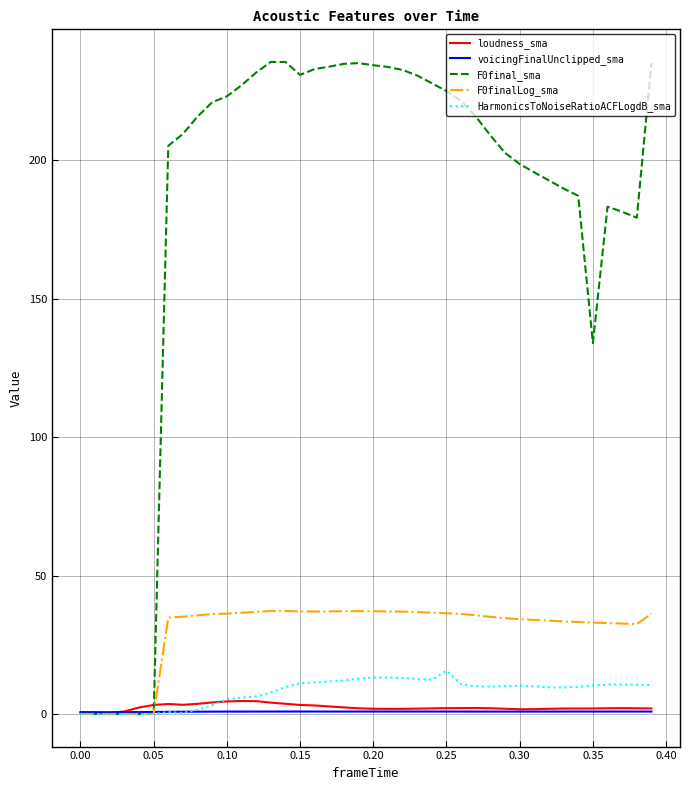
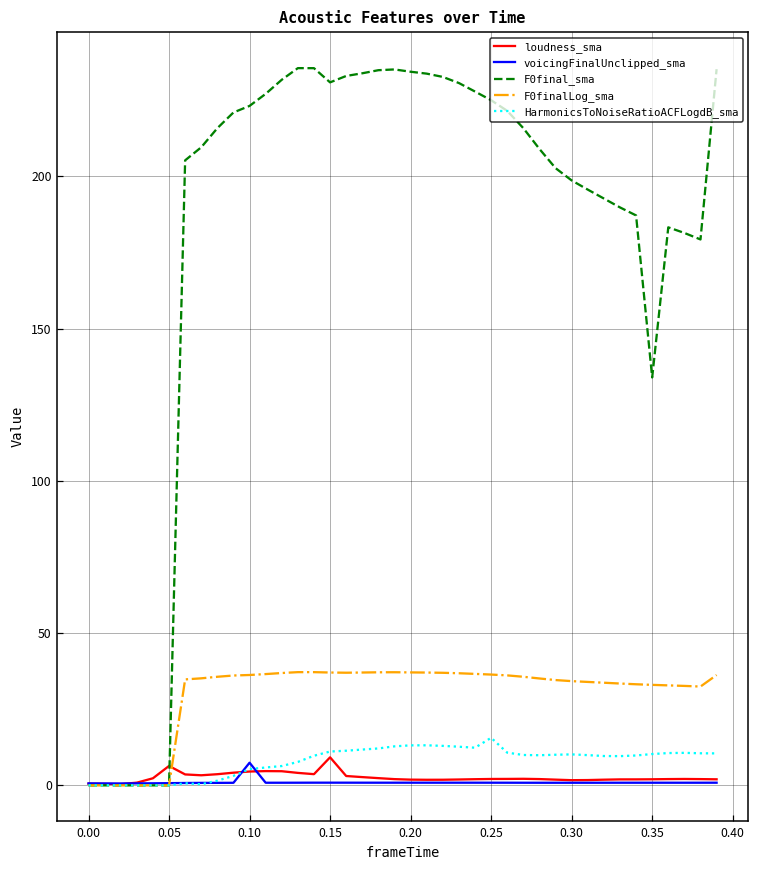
loudness_sma, 0.05: 3 -> 6
voicingFinalUnclipped_sma, 0.10: 1 -> 7
loudness_sma, 0.15: 3 -> 9
